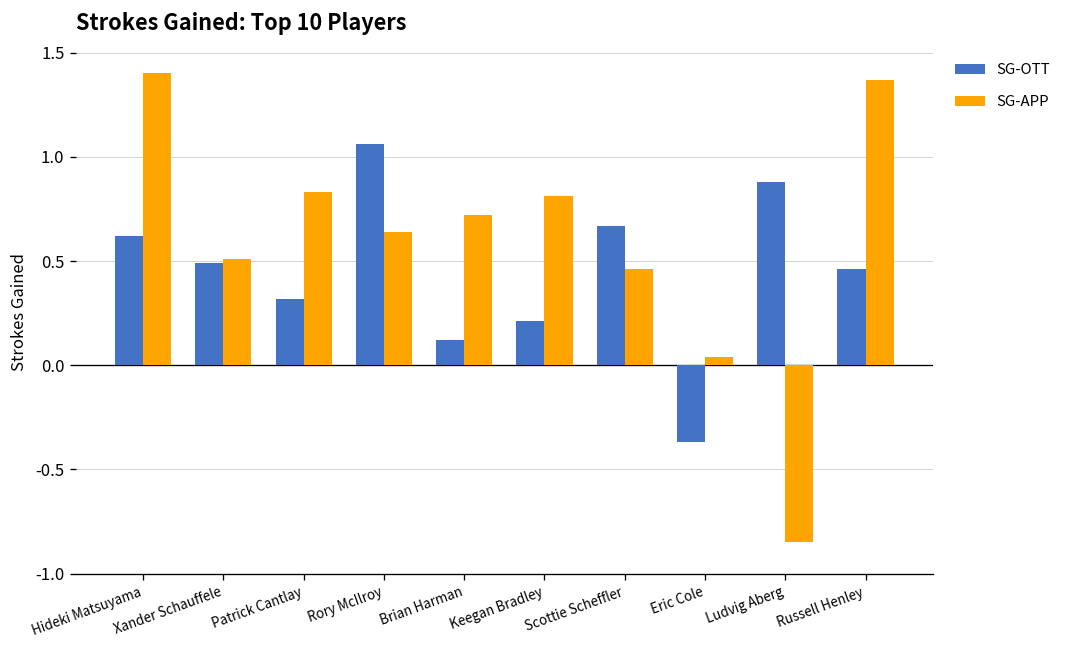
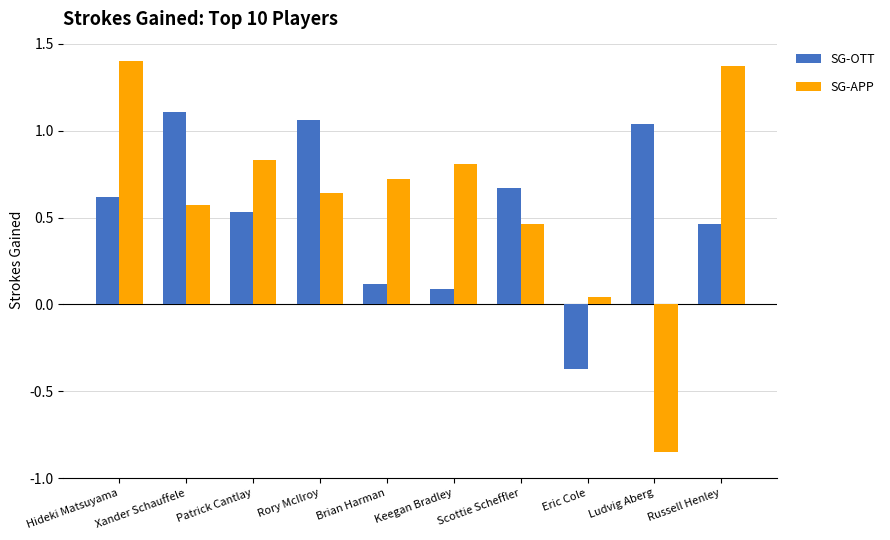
SG-OTT, Xander Schauffele: 0.49 -> 1.11
SG-APP, Xander Schauffele: 0.51 -> 0.57
SG-OTT, Patrick Cantlay: 0.32 -> 0.53
SG-OTT, Keegan Bradley: 0.21 -> 0.09
SG-OTT, Ludvig Aberg: 0.88 -> 1.04
